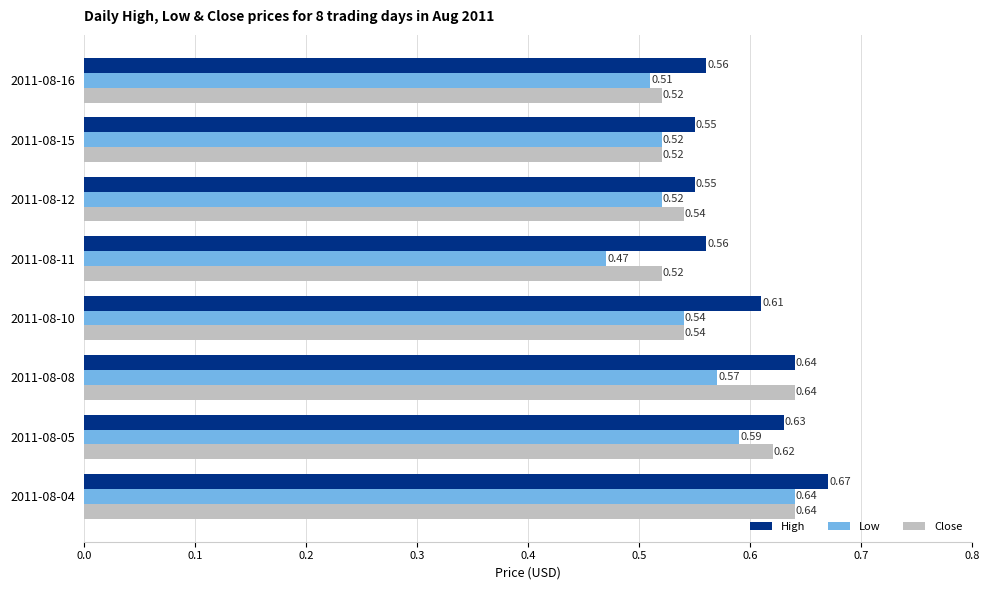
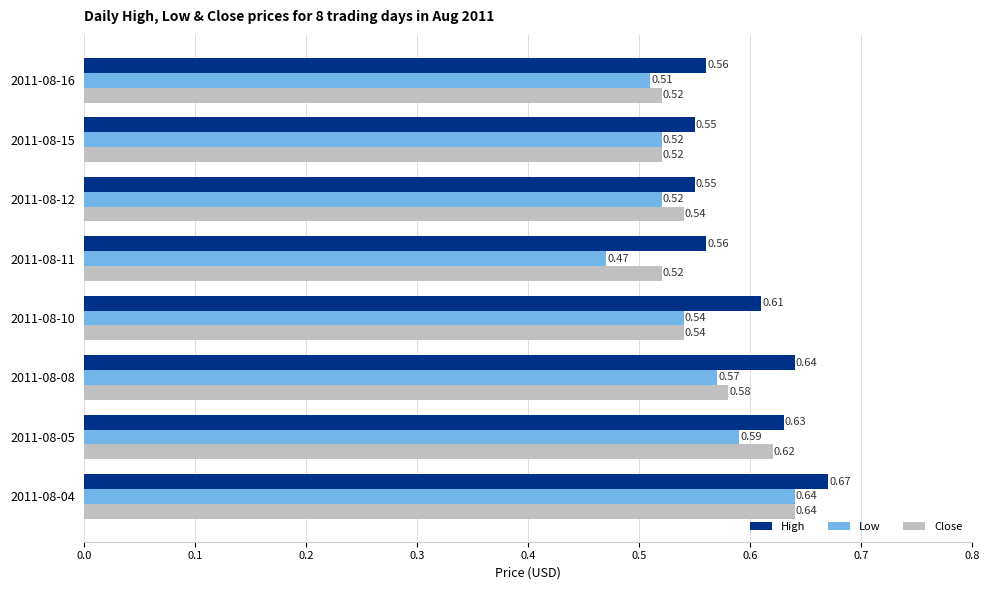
Close, 2011-08-08: 0.64 -> 0.58
